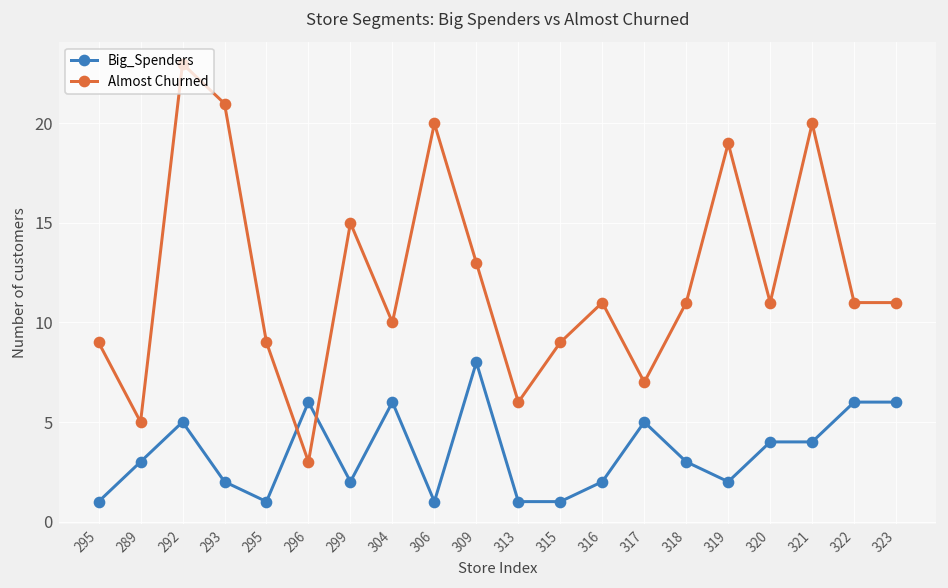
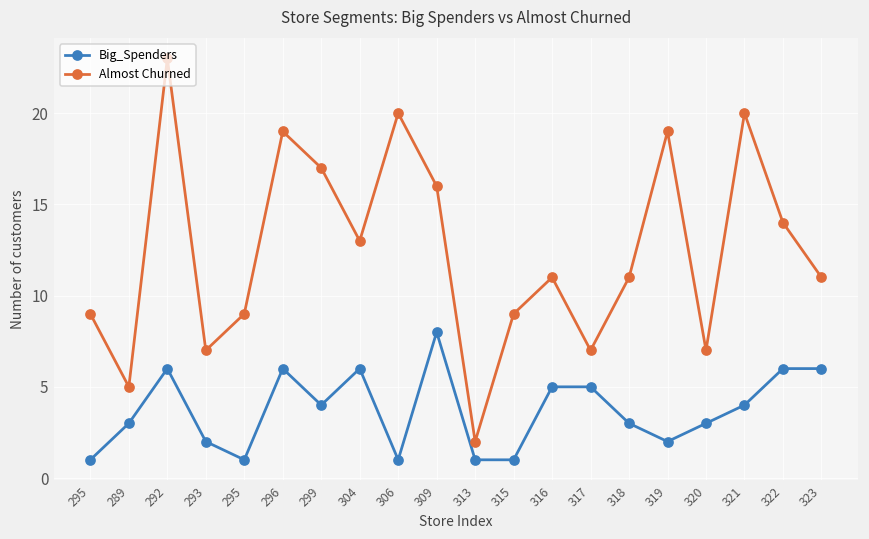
Big_Spenders, 292: 5 -> 6
Almost Churned, 293: 21 -> 7
Almost Churned, 296: 3 -> 19
Big_Spenders, 299: 2 -> 4
Almost Churned, 299: 15 -> 17
Almost Churned, 304: 10 -> 13
Almost Churned, 309: 13 -> 16
Almost Churned, 313: 6 -> 2
Big_Spenders, 316: 2 -> 5
Big_Spenders, 320: 4 -> 3
Almost Churned, 320: 11 -> 7
Almost Churned, 322: 11 -> 14
